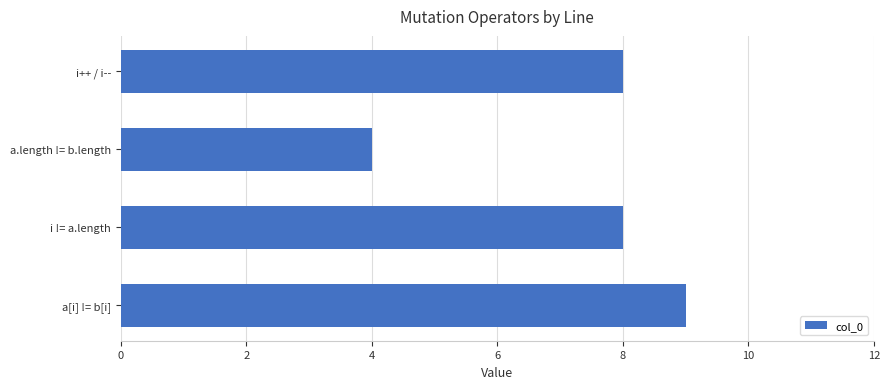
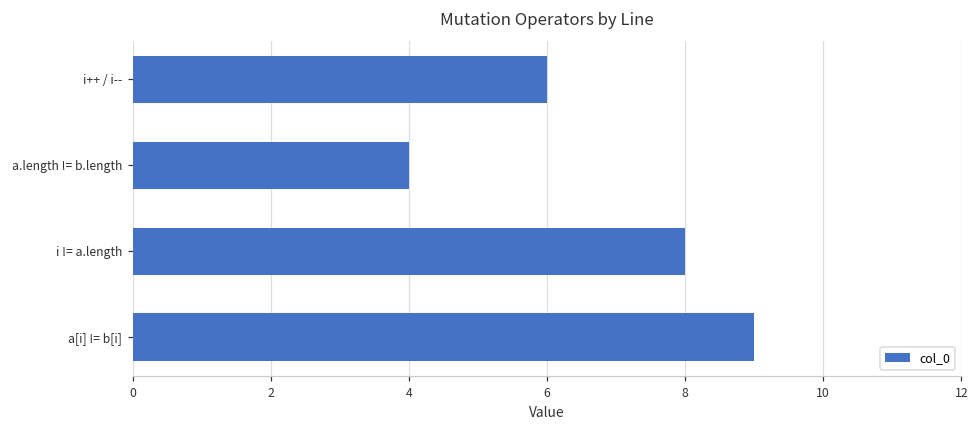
i++ / i--: 8 -> 6
